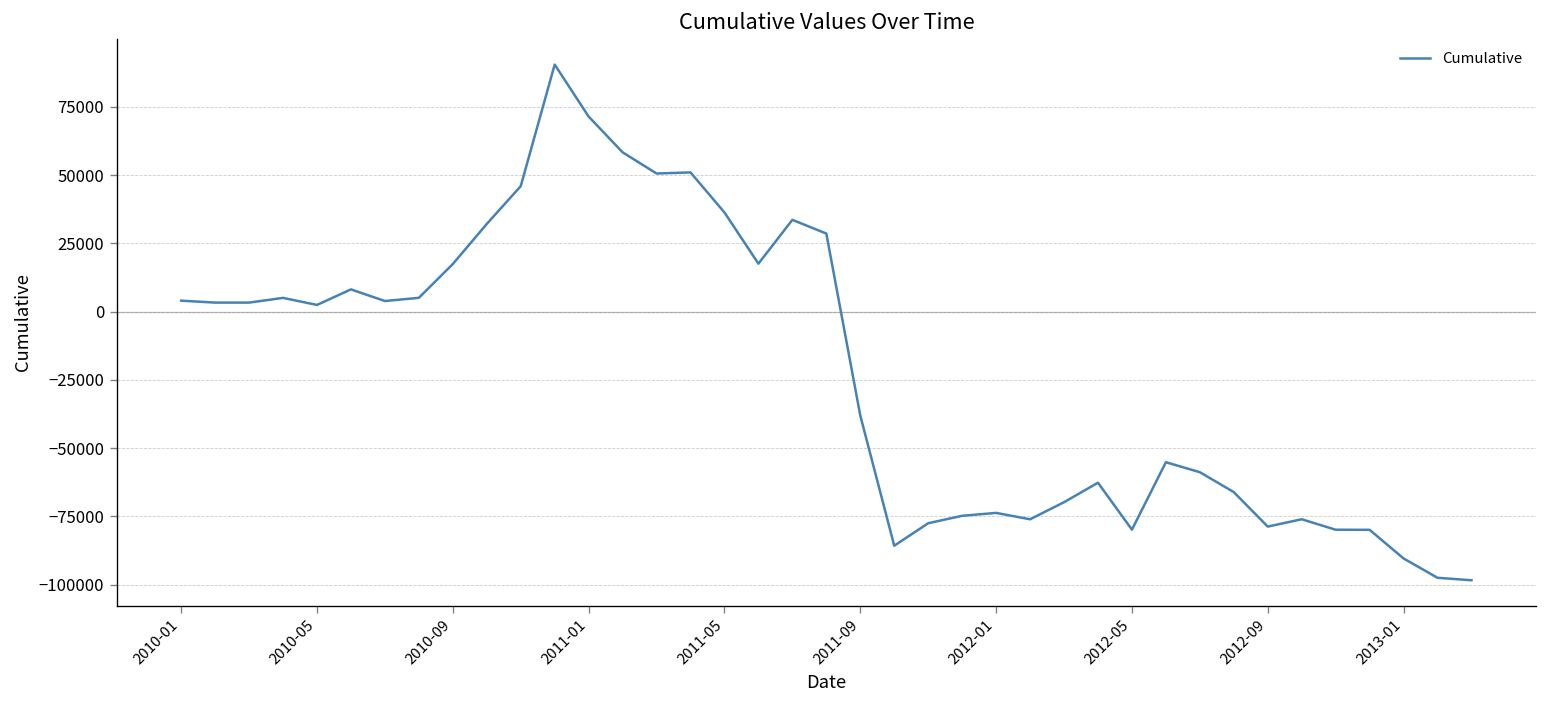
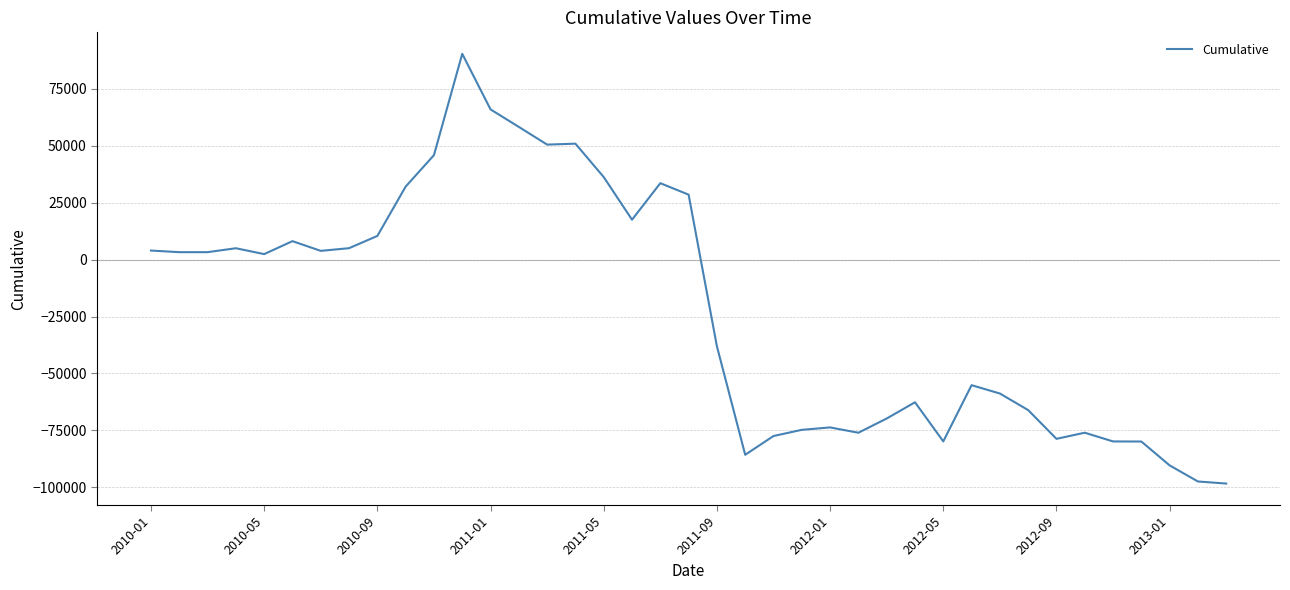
2010-09: 17000 -> 10000
2011-01: 71000 -> 66000
